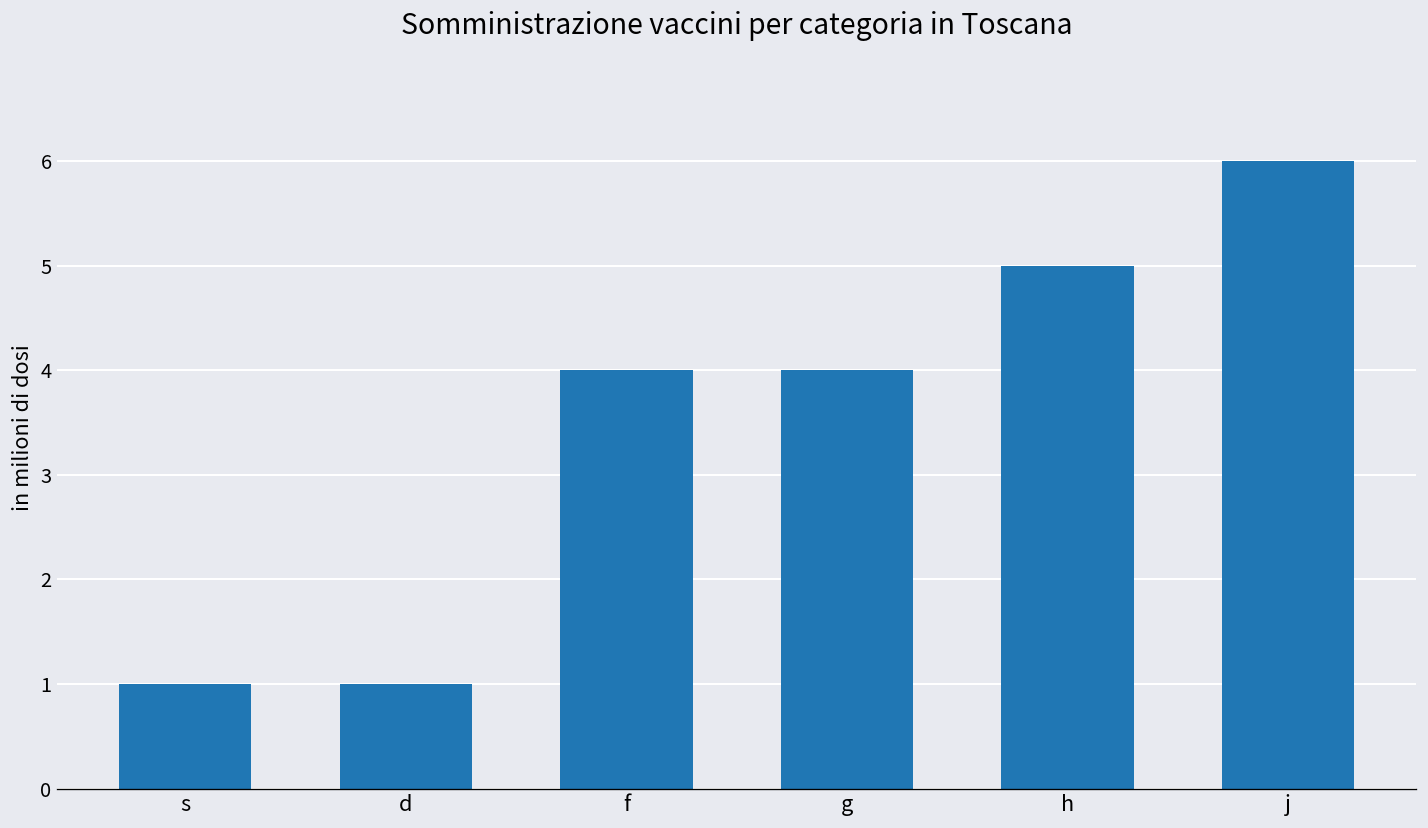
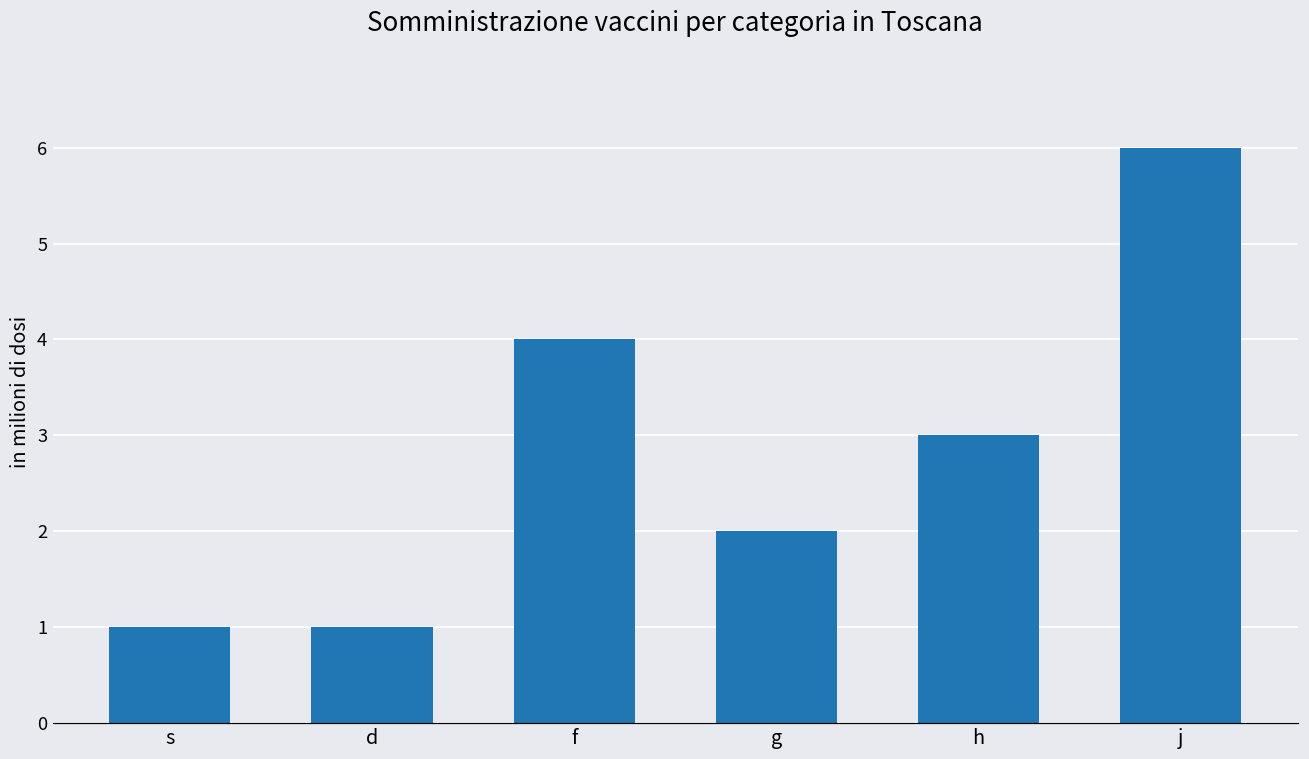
g: 4 -> 2
h: 5 -> 3
